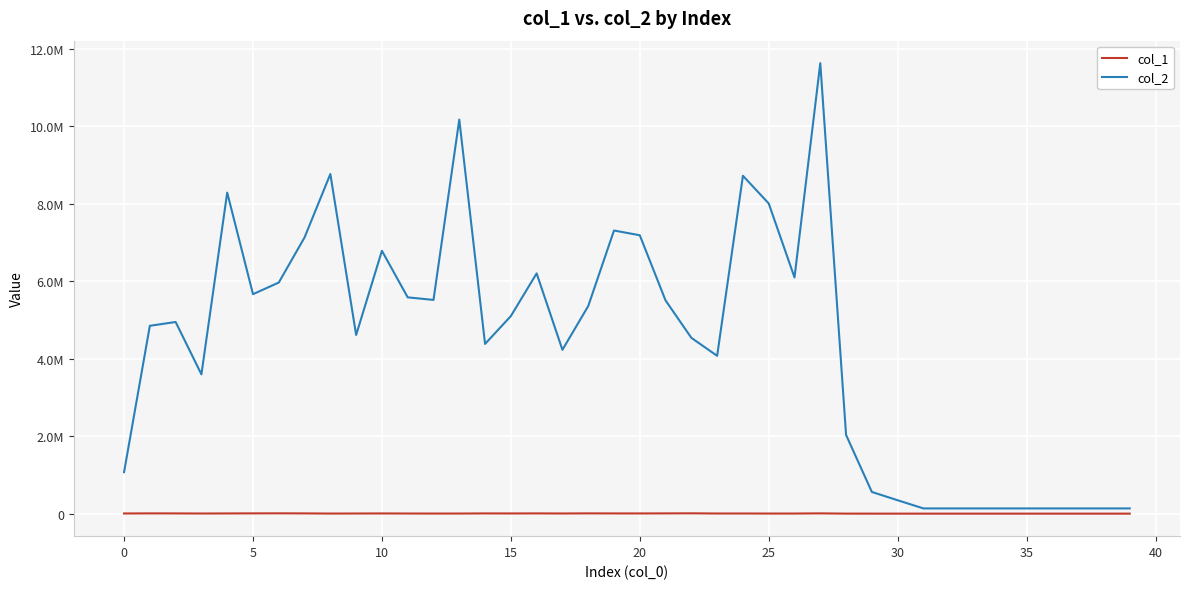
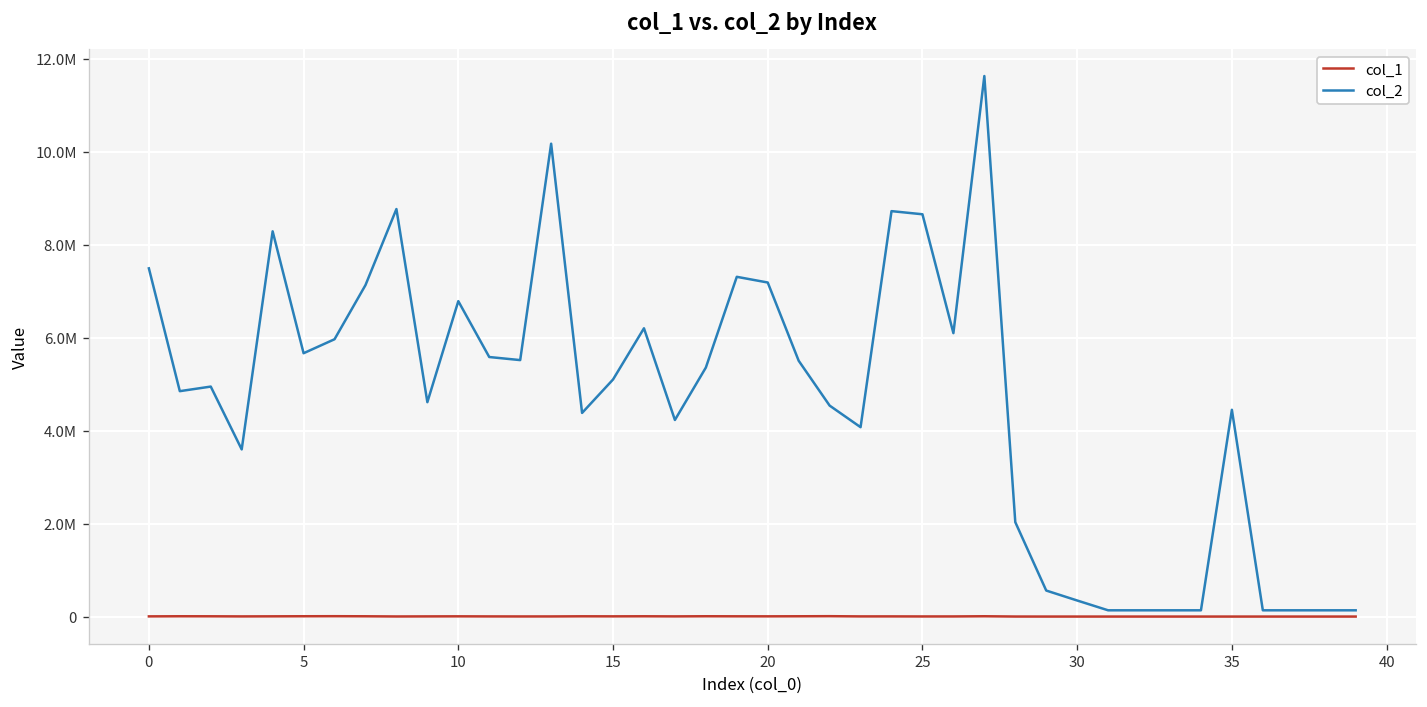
col_2, 0: 1100000 -> 7500000
col_2, 25: 8000000 -> 8700000
col_2, 35: 100000 -> 4400000
